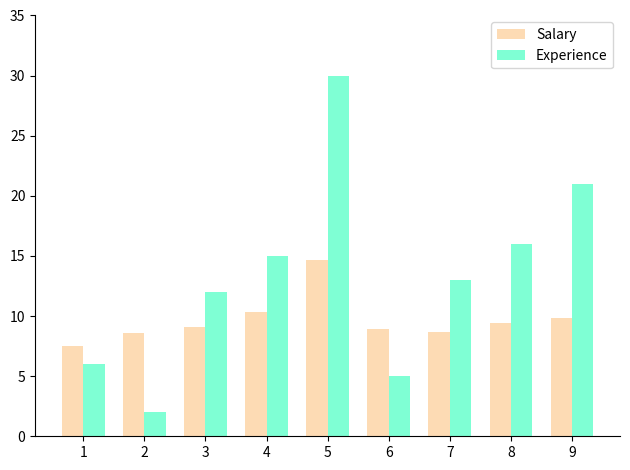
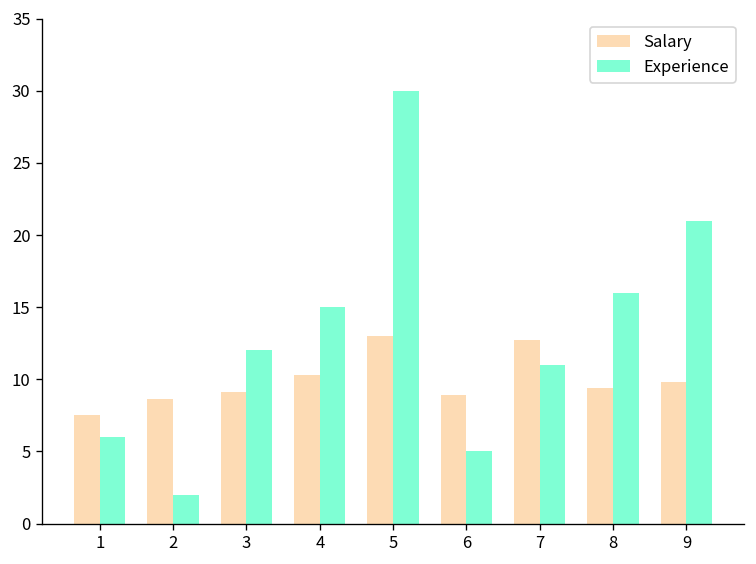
Salary, 5: 14.7 -> 13.0
Salary, 7: 8.7 -> 12.7
Experience, 7: 13 -> 11
